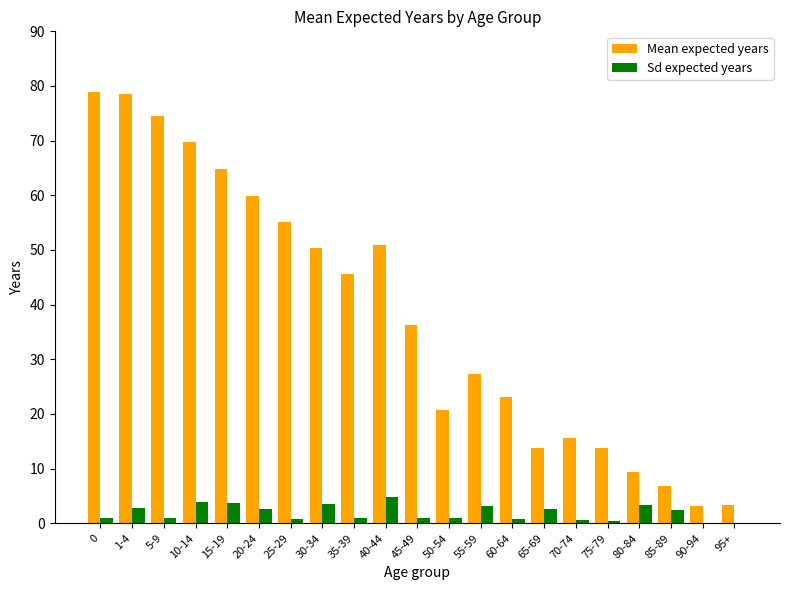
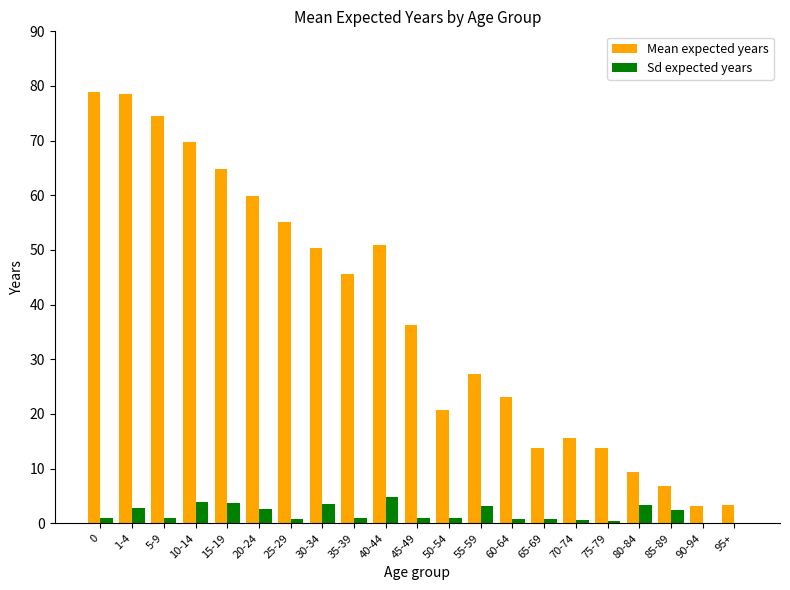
Sd expected years, 65-69: 3 -> 1
